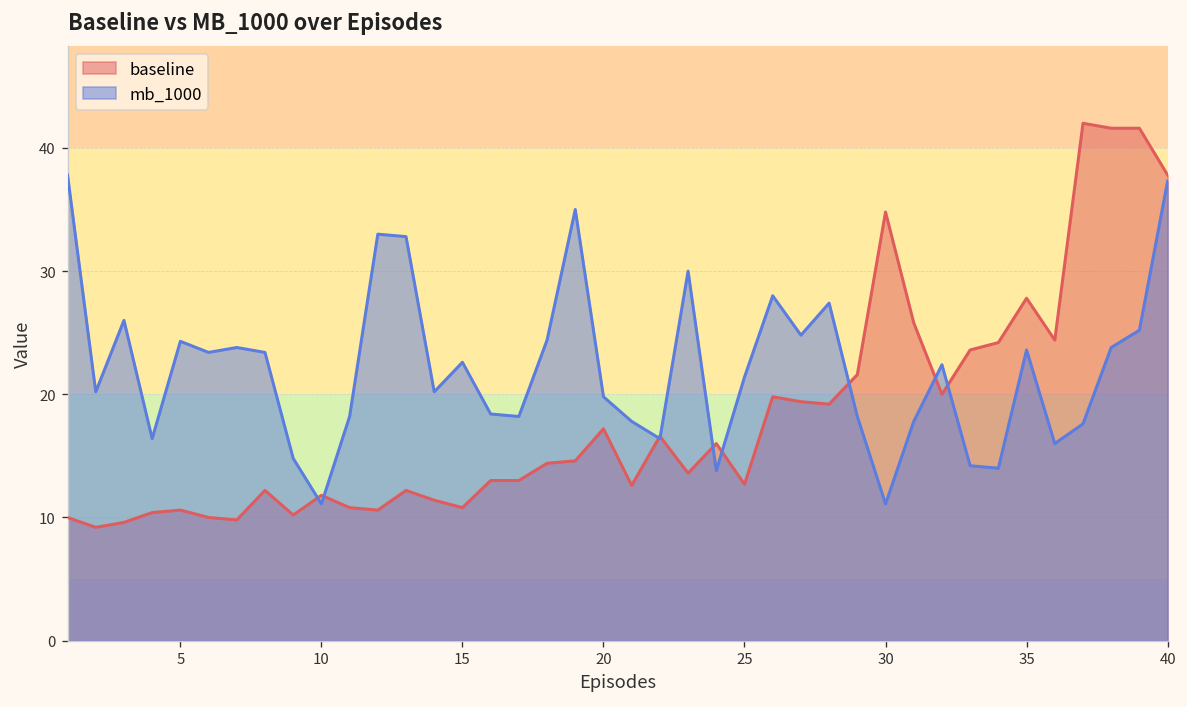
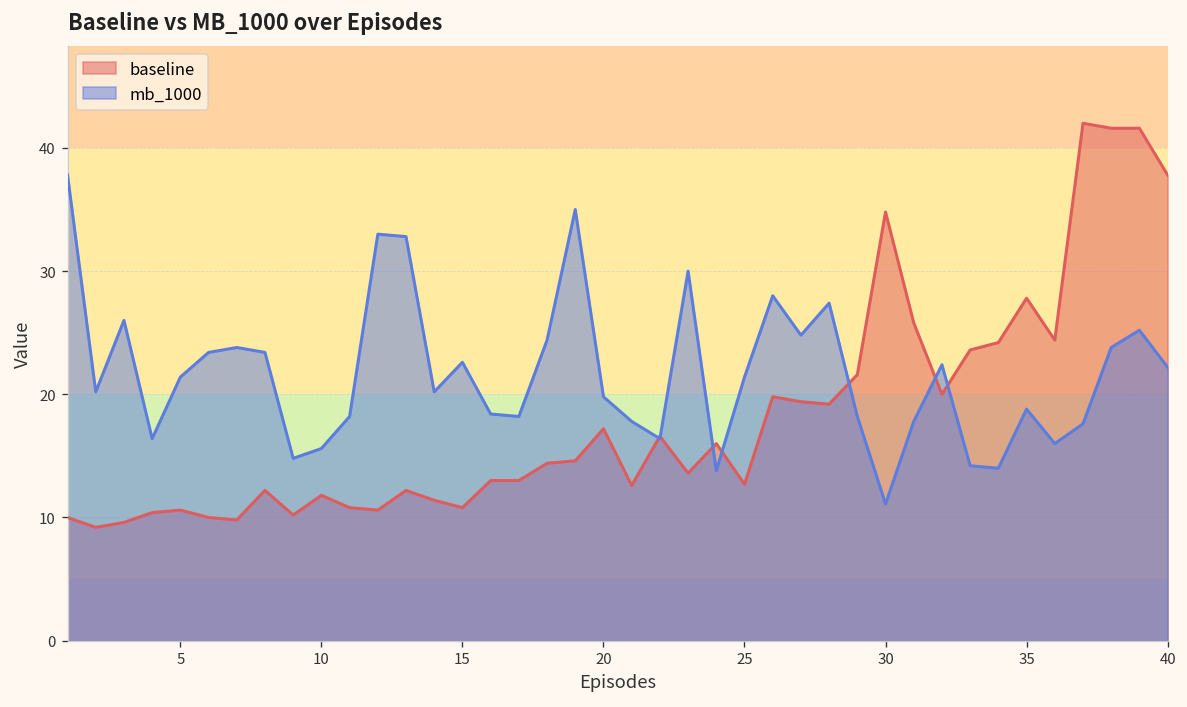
mb_1000, 5: 24.3 -> 21.4
mb_1000, 10: 11.1 -> 15.6
mb_1000, 35: 23.6 -> 18.8
mb_1000, 40: 37.3 -> 22.2
